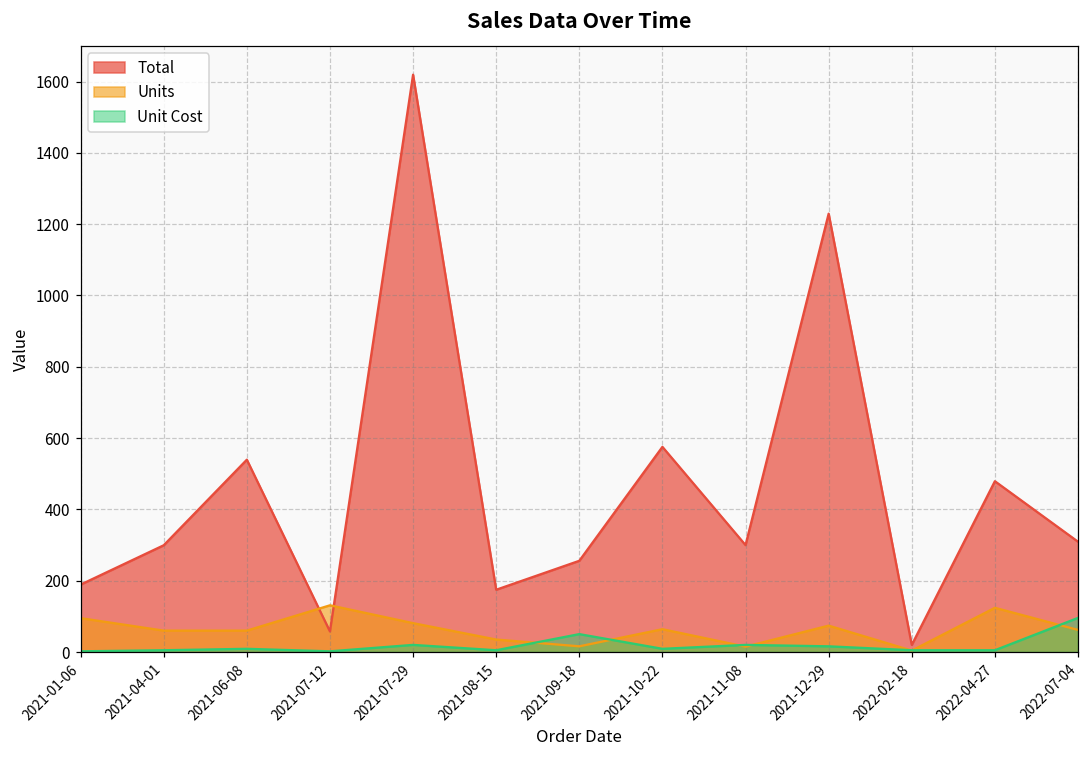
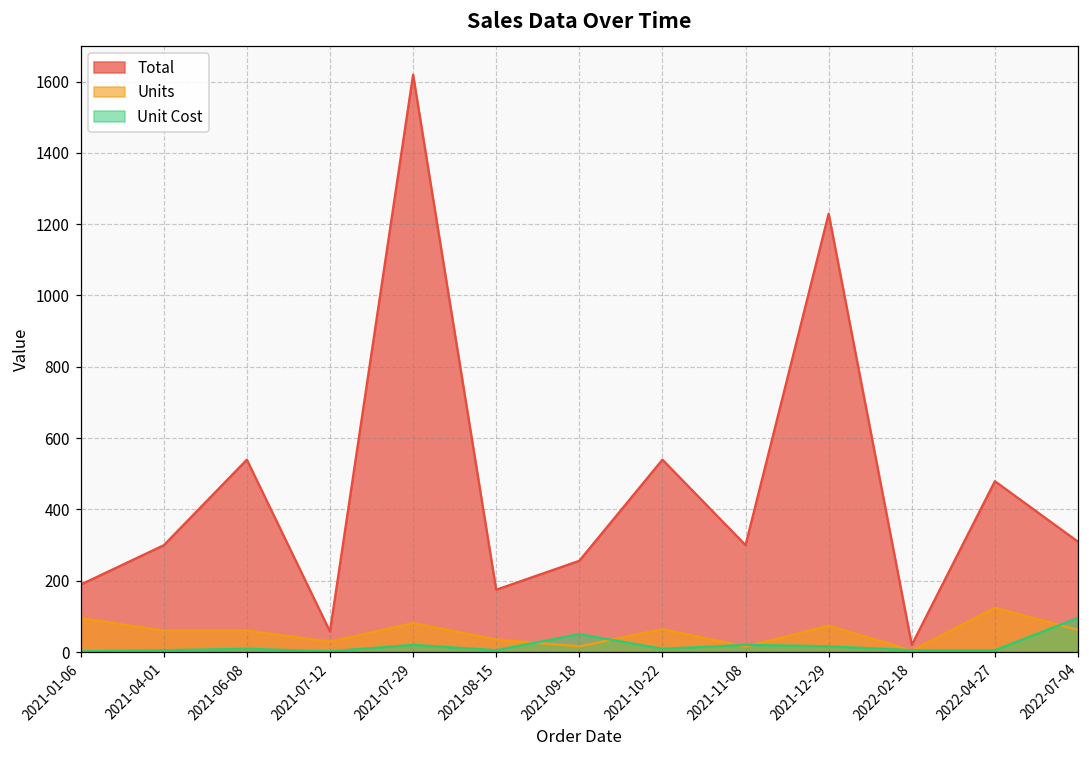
Units, 2021-07-12: 130 -> 30
Total, 2021-10-22: 580 -> 540
